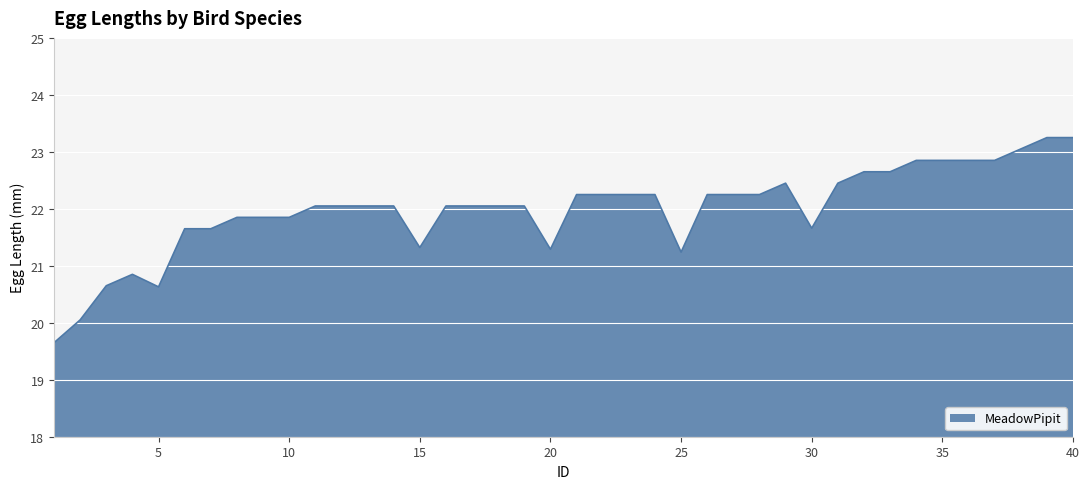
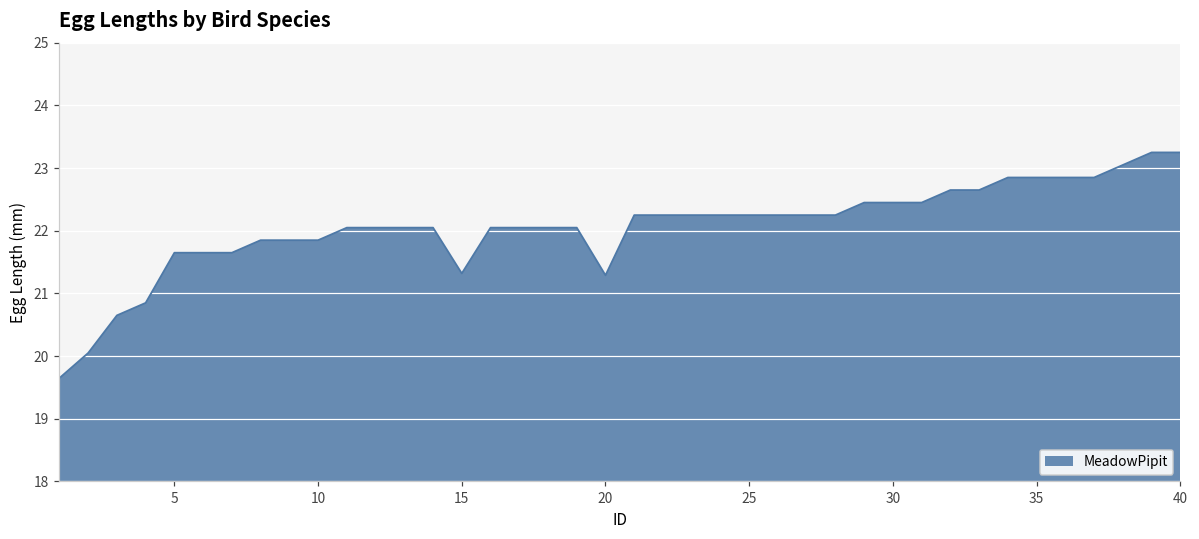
5: 20.6 -> 21.7
25: 21.2 -> 22.3
30: 21.7 -> 22.5
